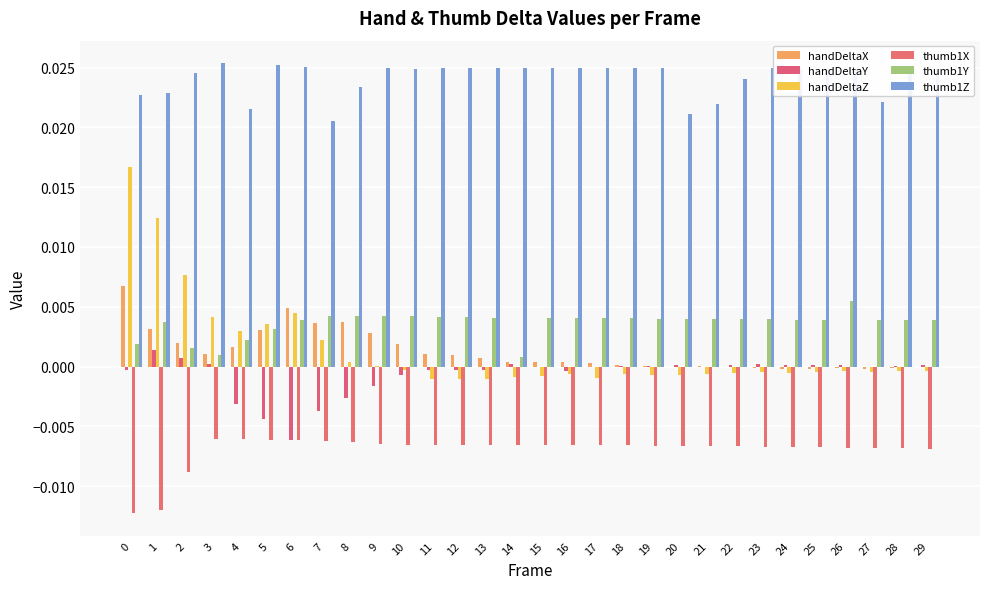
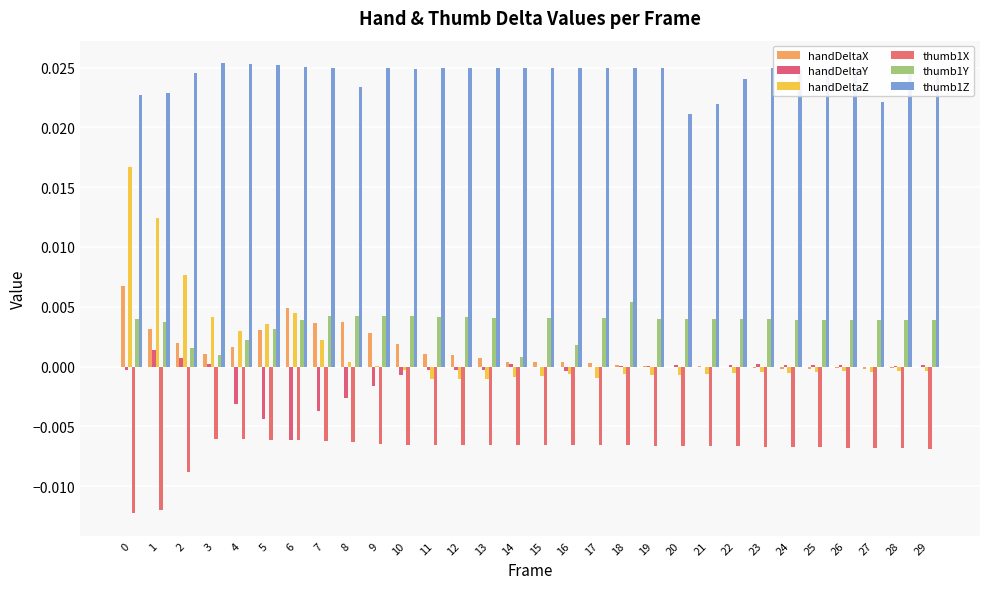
thumb1Y, 0: 0.0019 -> 0.0039
thumb1Z, 4: 0.0216 -> 0.0253
thumb1Z, 7: 0.0205 -> 0.0250
thumb1Y, 16: 0.0040 -> 0.0018
thumb1Y, 18: 0.0040 -> 0.0054
thumb1Y, 26: 0.0055 -> 0.0039
